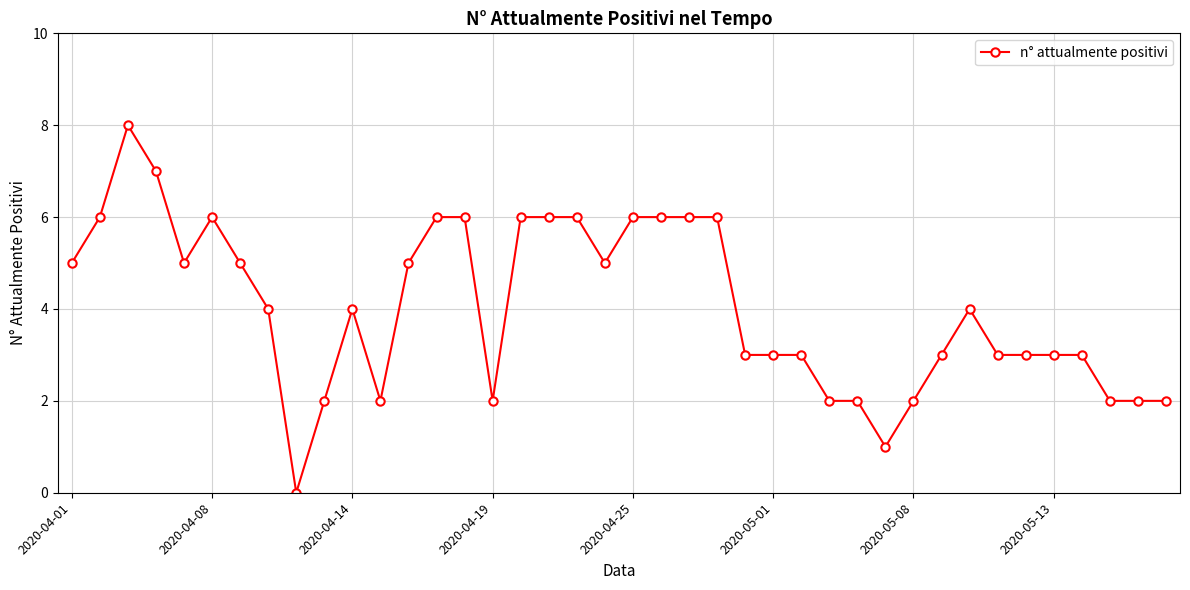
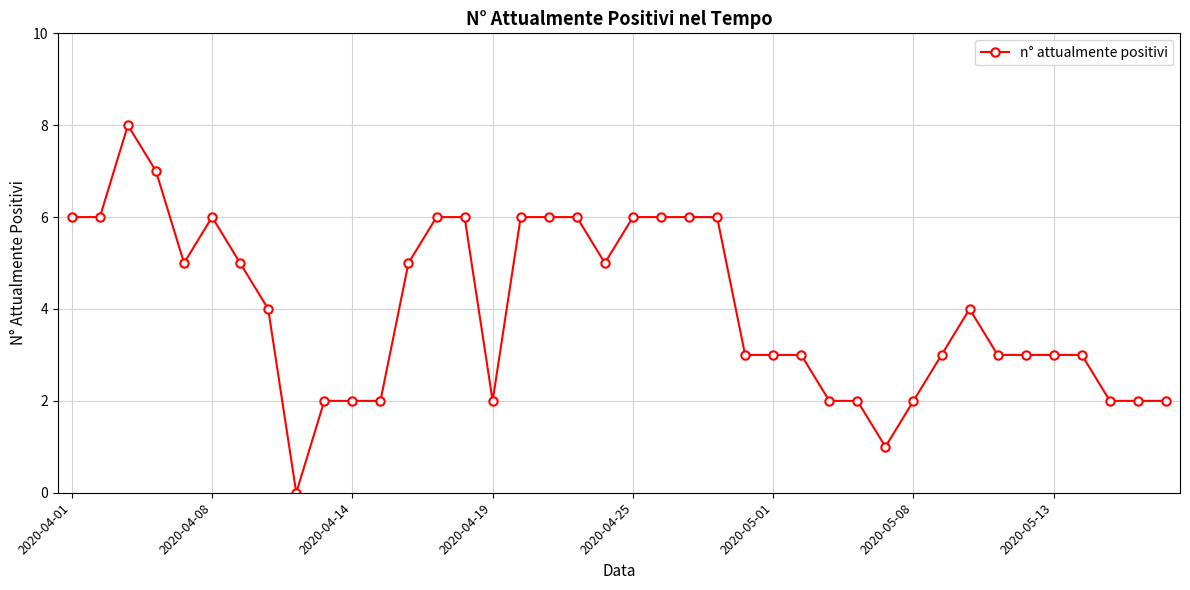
2020-04-01: 5 -> 6
2020-04-14: 4 -> 2
